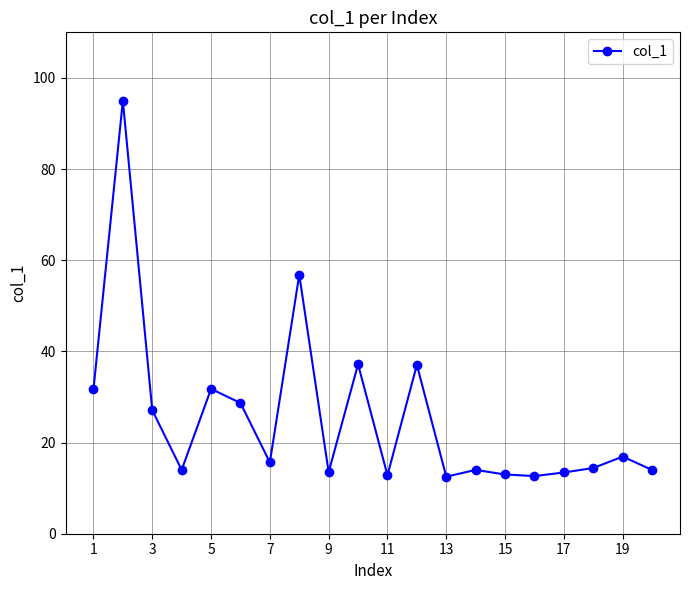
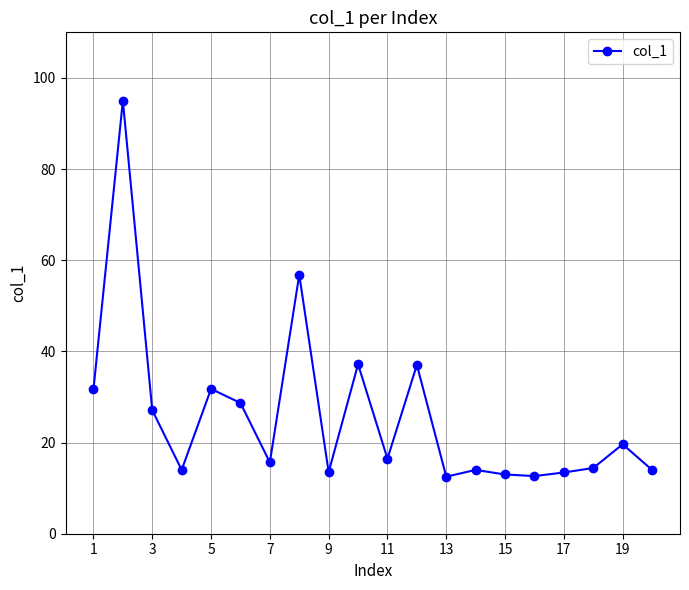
11: 13 -> 16
19: 17 -> 20
